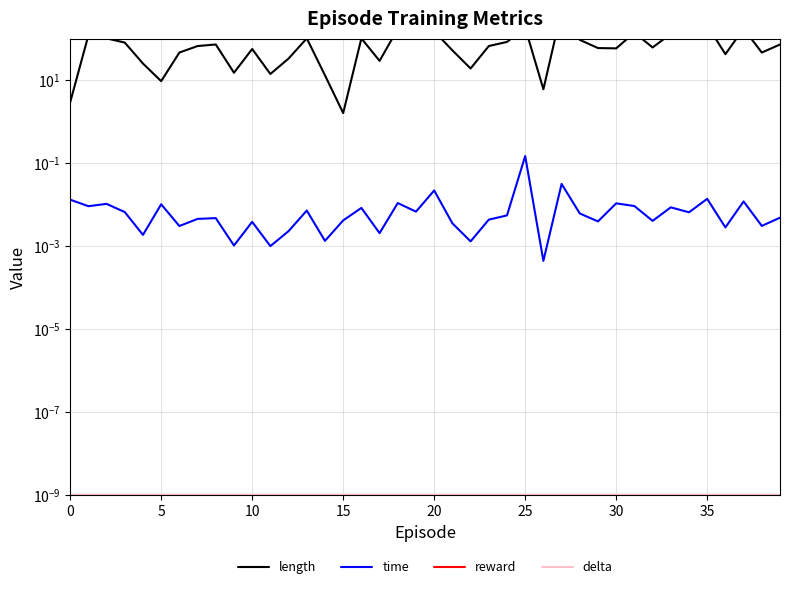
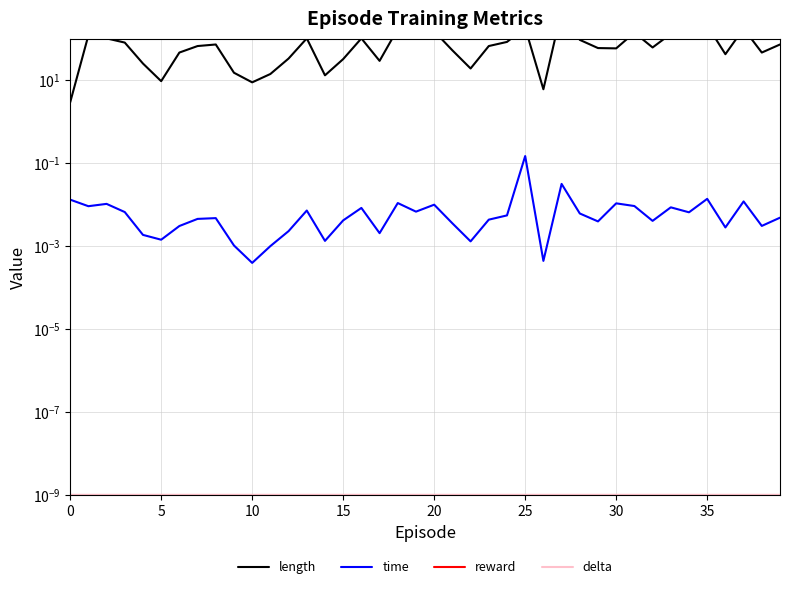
time, 5: 0.010 -> 0.0014
length, 10: 60 -> 9
time, 10: 0.004 -> 0.0004
length, 15: 1.6 -> 30
time, 20: 0.02 -> 0.010
